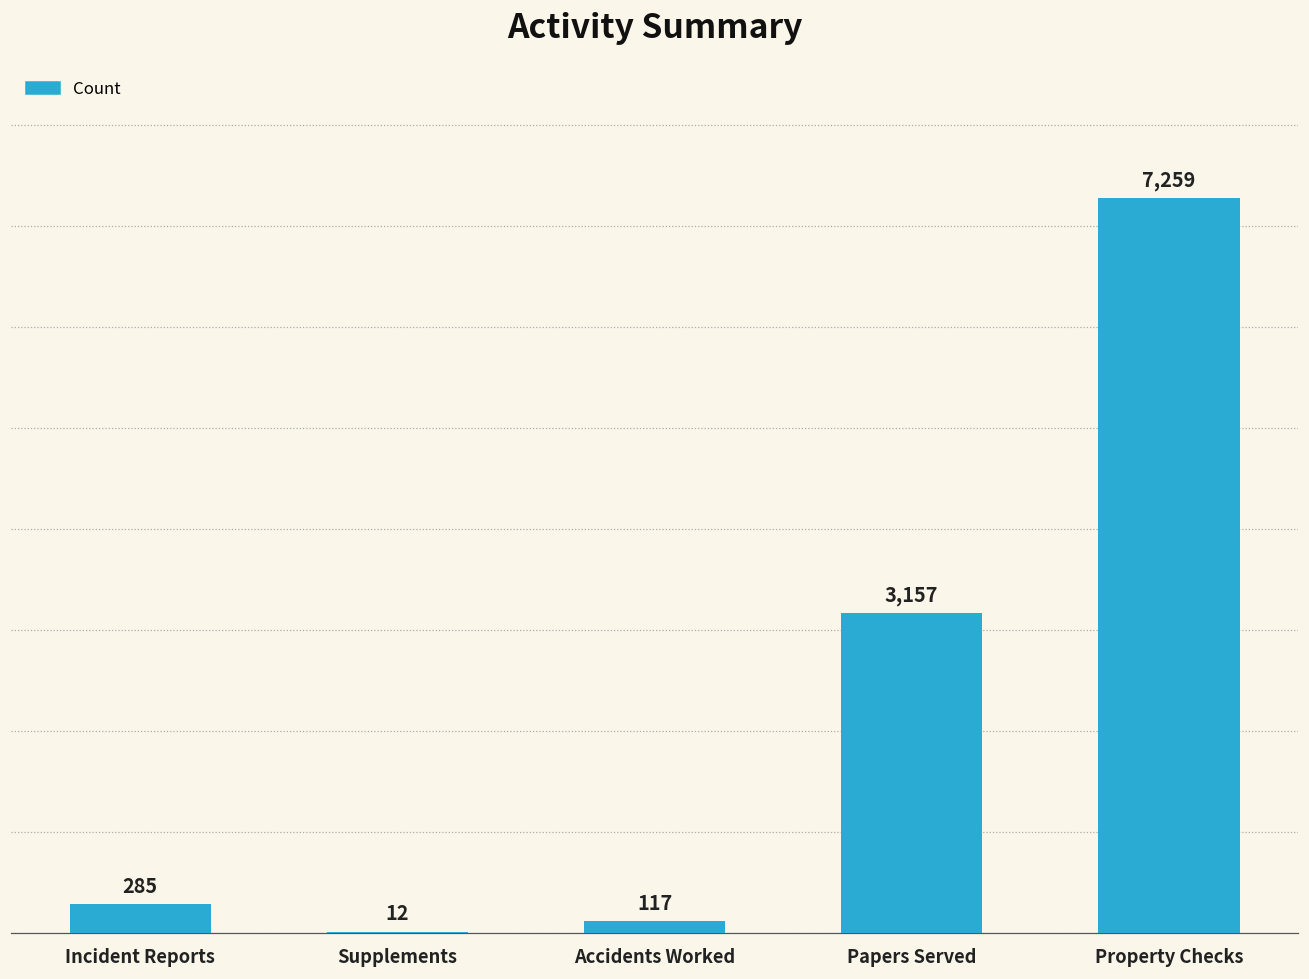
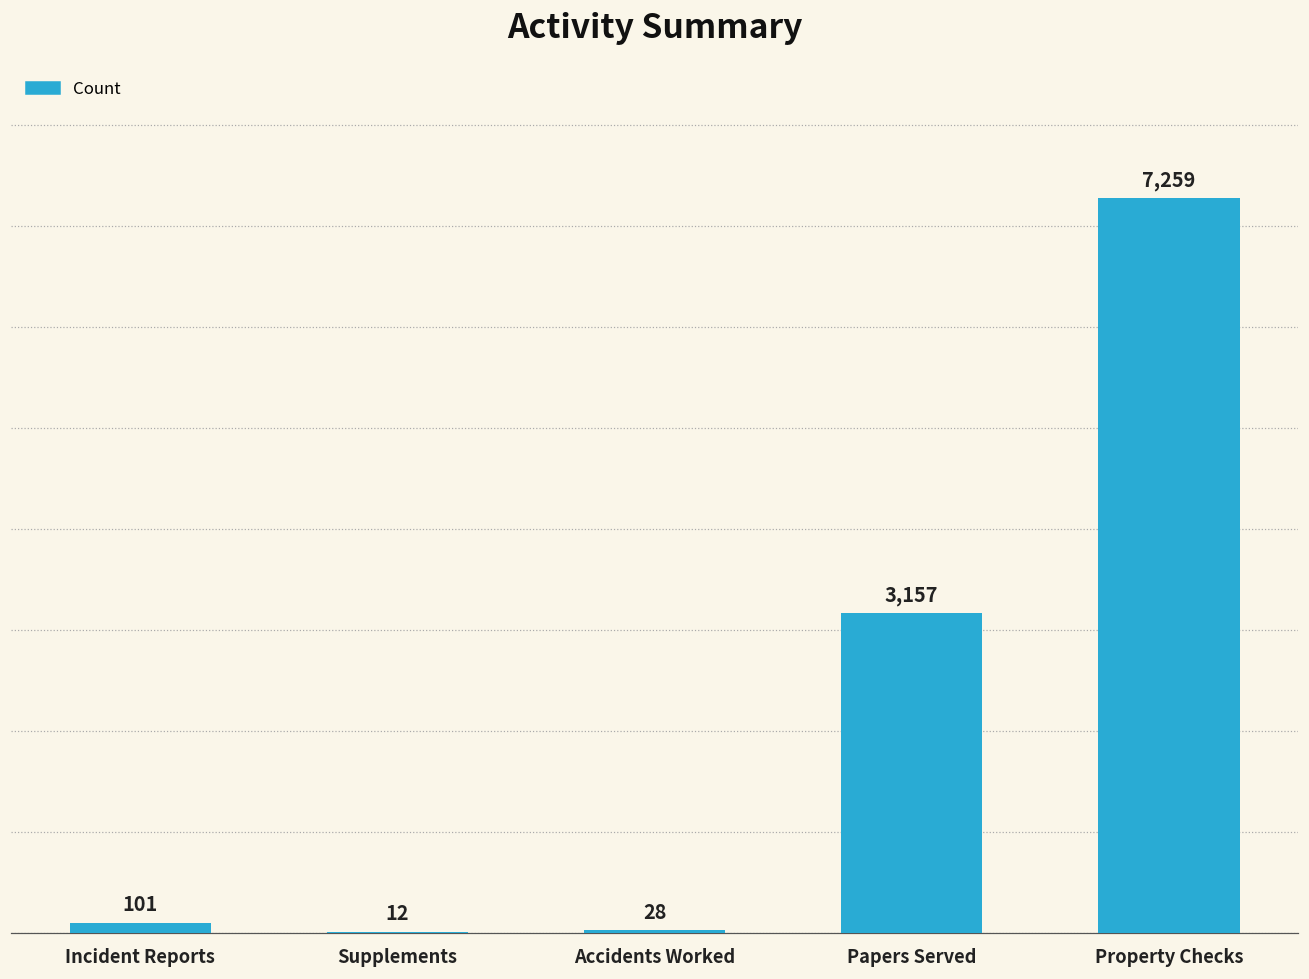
Incident Reports: 285 -> 101
Accidents Worked: 117 -> 28
